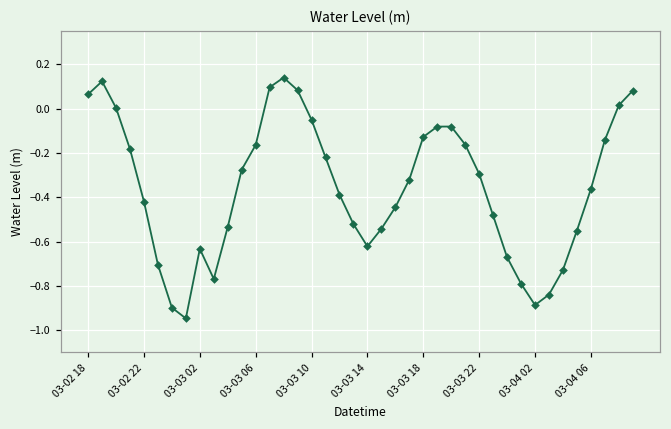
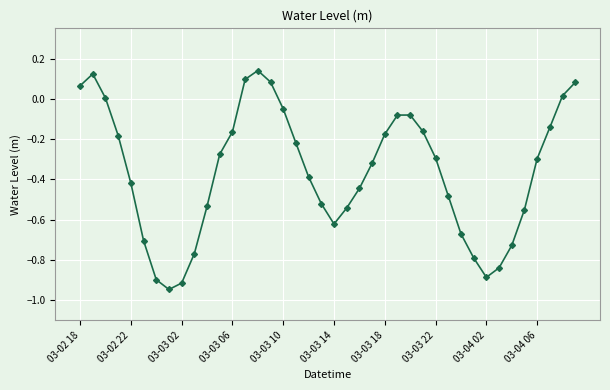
03-03 02: -0.63 -> -0.91
03-03 18: -0.13 -> -0.18
03-04 06: -0.36 -> -0.30
